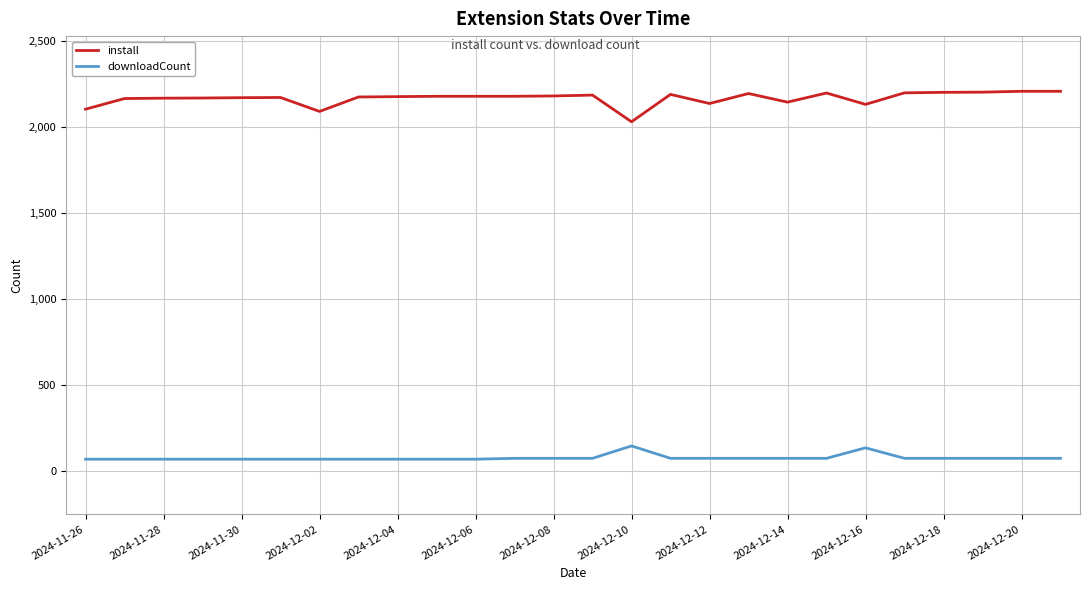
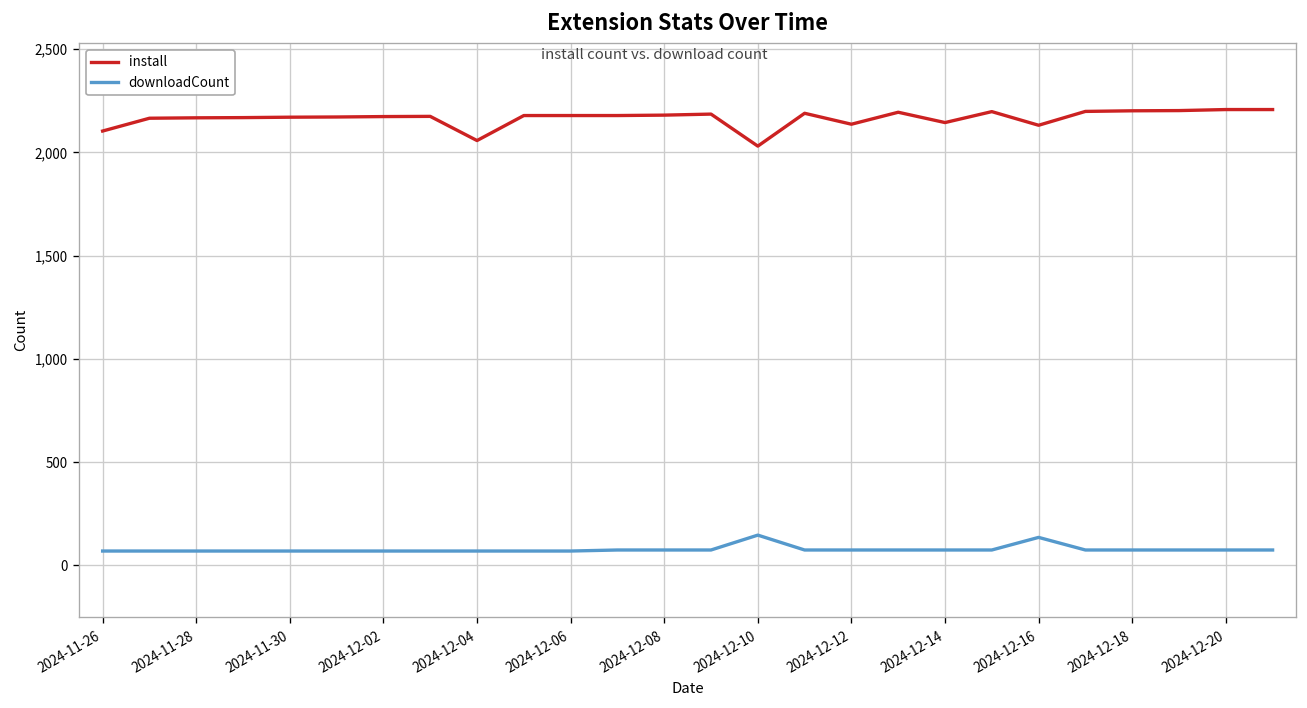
install, 2024-12-02: 2,090 -> 2,170
install, 2024-12-04: 2,180 -> 2,060
